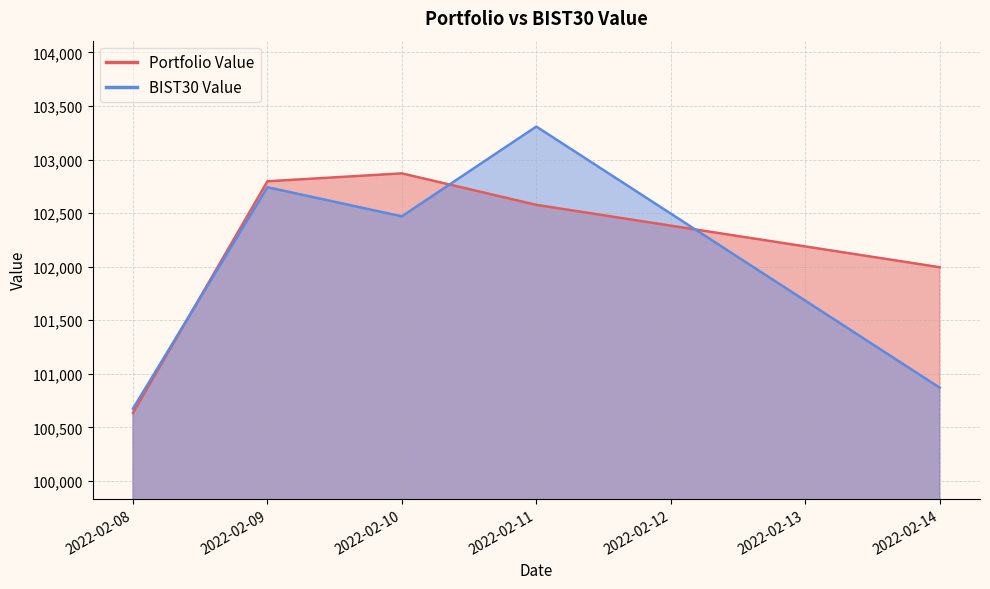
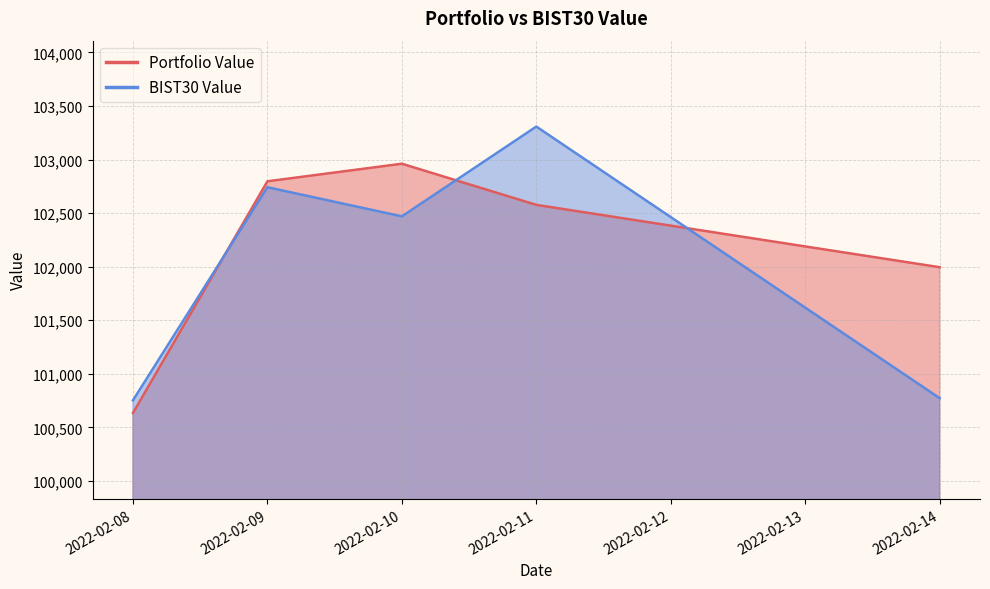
BIST30 Value, 2022-02-08: 100,670 -> 100,750
Portfolio Value, 2022-02-10: 102,870 -> 102,960
BIST30 Value, 2022-02-14: 100,870 -> 100,770
